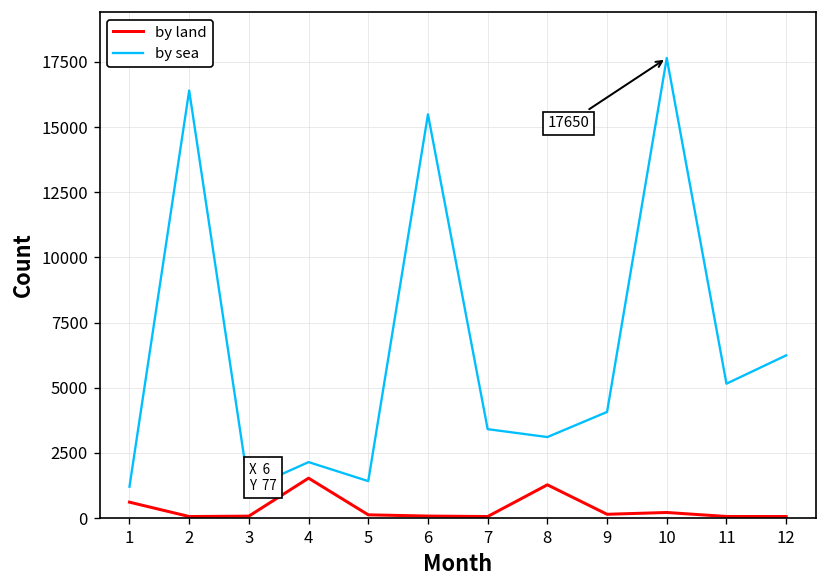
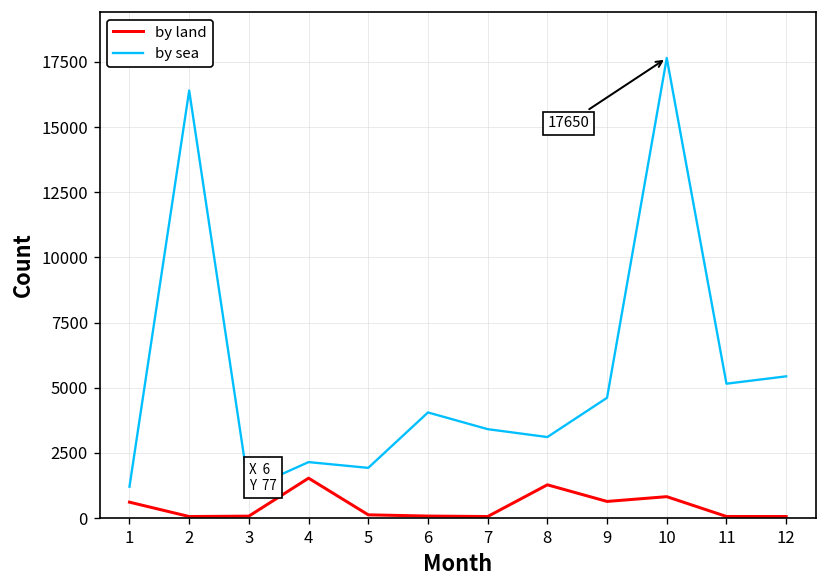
by sea, 5: 1400 -> 1900
by sea, 6: 15500 -> 4100
by land, 9: 100 -> 600
by sea, 9: 4100 -> 4600
by land, 10: 200 -> 800
by sea, 12: 6200 -> 5400
